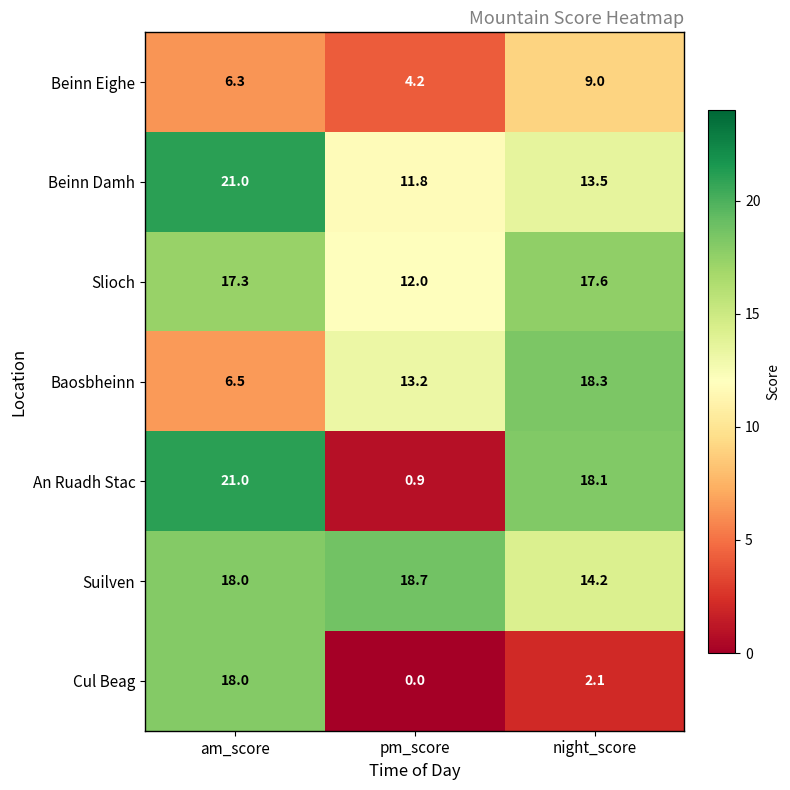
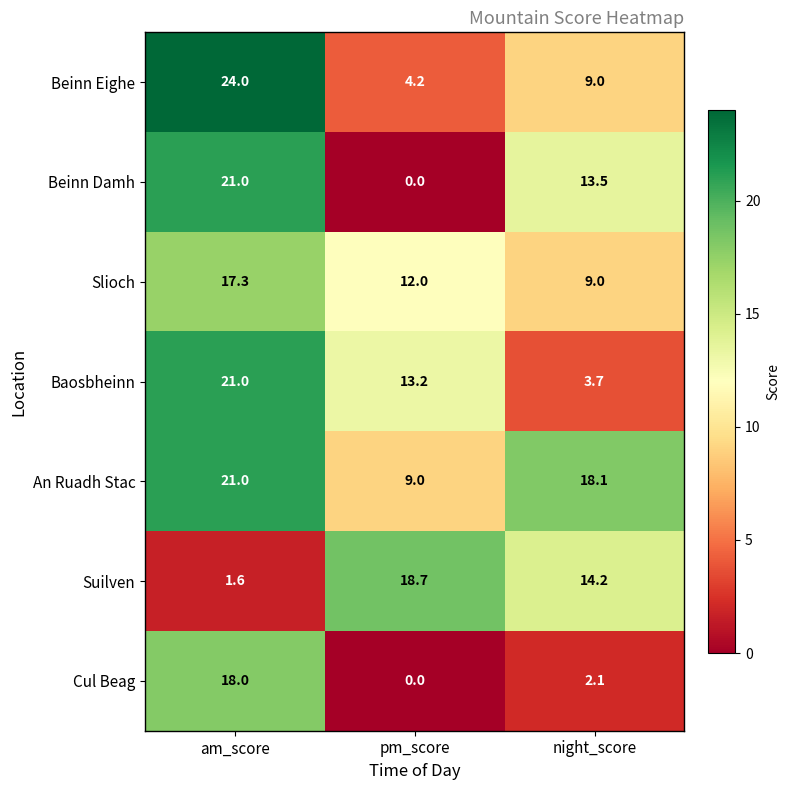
Beinn Eighe, am_score: 6.3 -> 24.0
Beinn Damh, pm_score: 11.8 -> 0.0
Slioch, night_score: 17.6 -> 9.0
Baosbheinn, am_score: 6.5 -> 21.0
Baosbheinn, night_score: 18.3 -> 3.7
An Ruadh Stac, pm_score: 0.9 -> 9.0
Suilven, am_score: 18.0 -> 1.6
